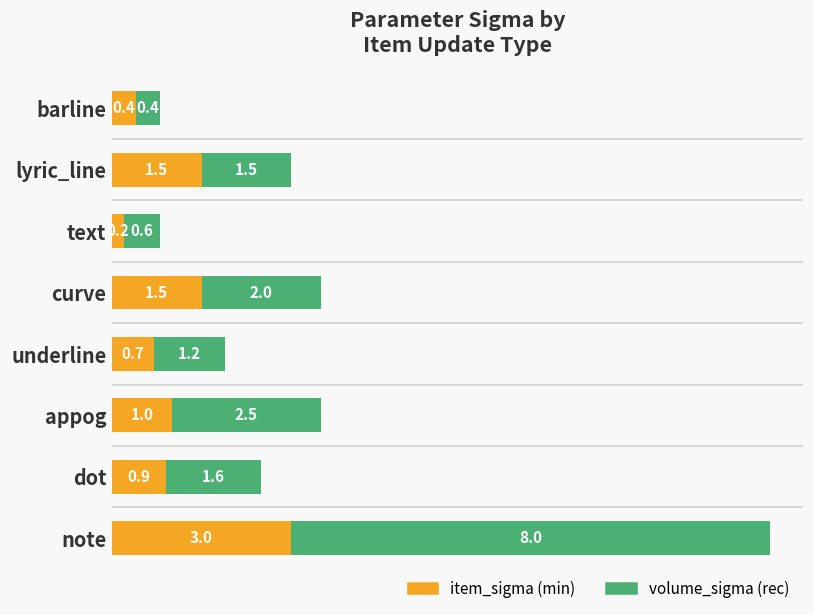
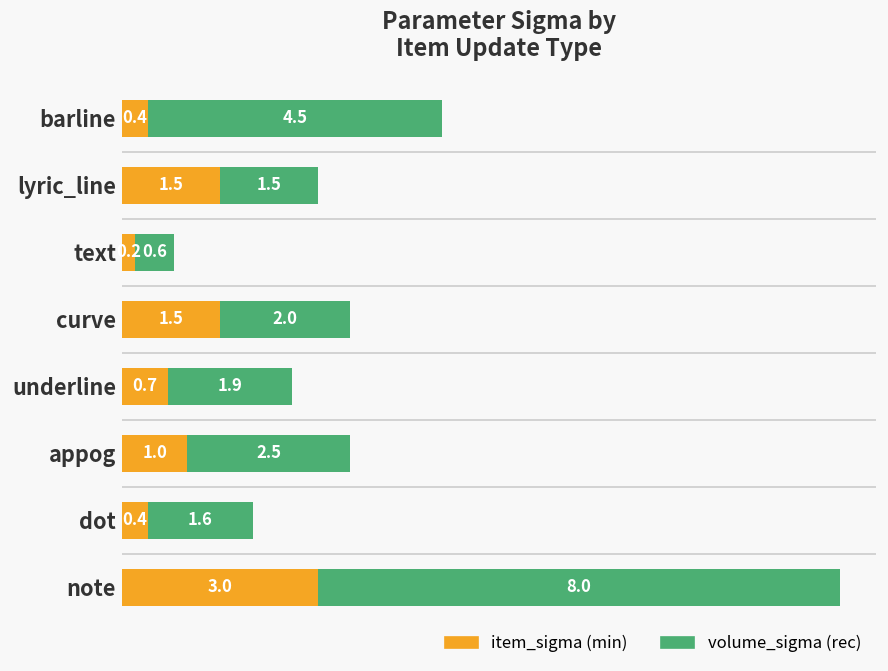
volume_sigma (rec), barline: 0.4 -> 4.5
volume_sigma (rec), underline: 1.2 -> 1.9
item_sigma (min), dot: 0.9 -> 0.4
